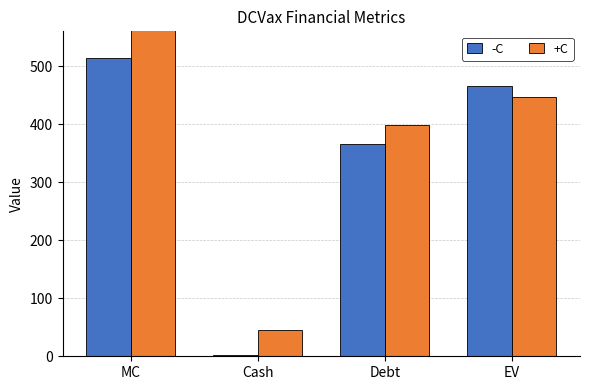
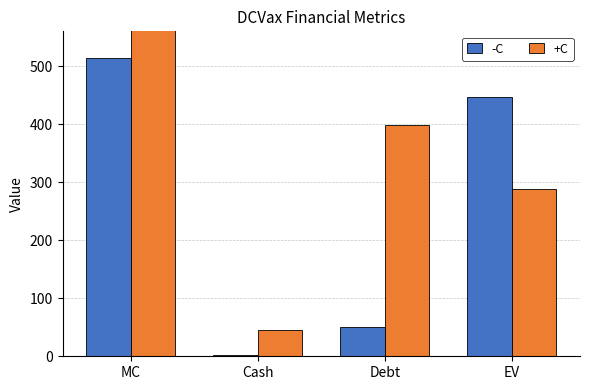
-C, Debt: 370 -> 50
-C, EV: 470 -> 450
+C, EV: 450 -> 290
